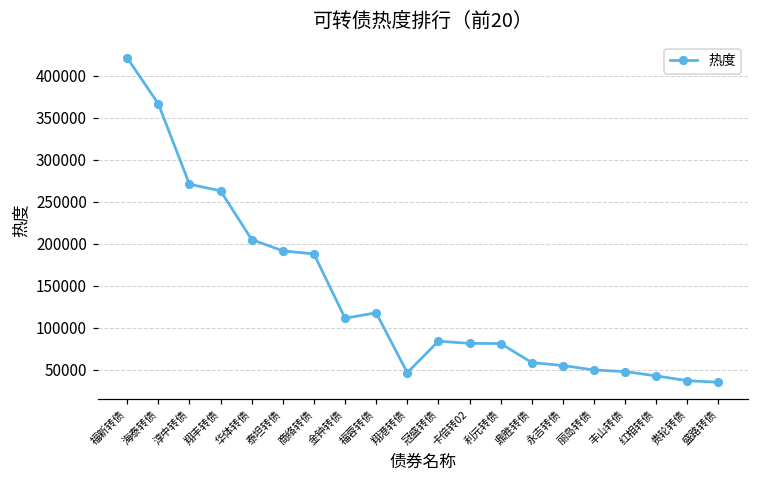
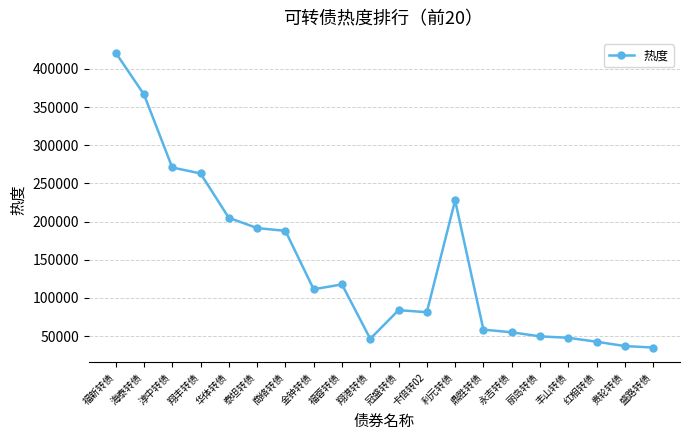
利元转债: 80000 -> 230000
